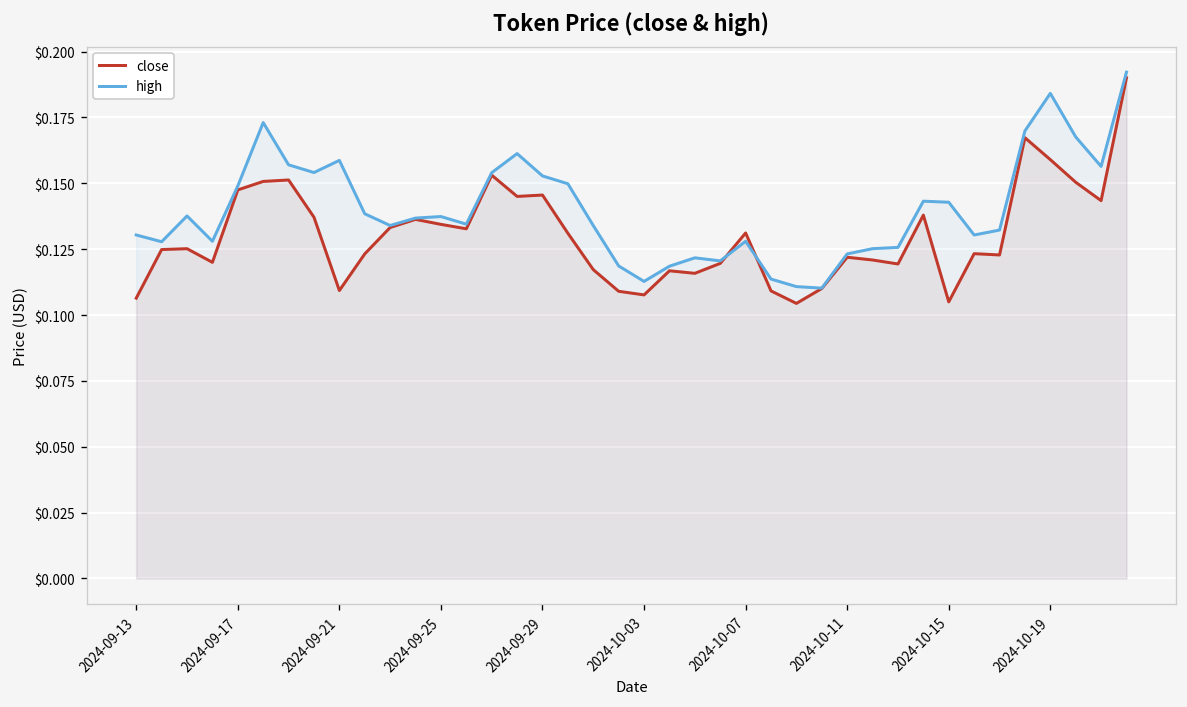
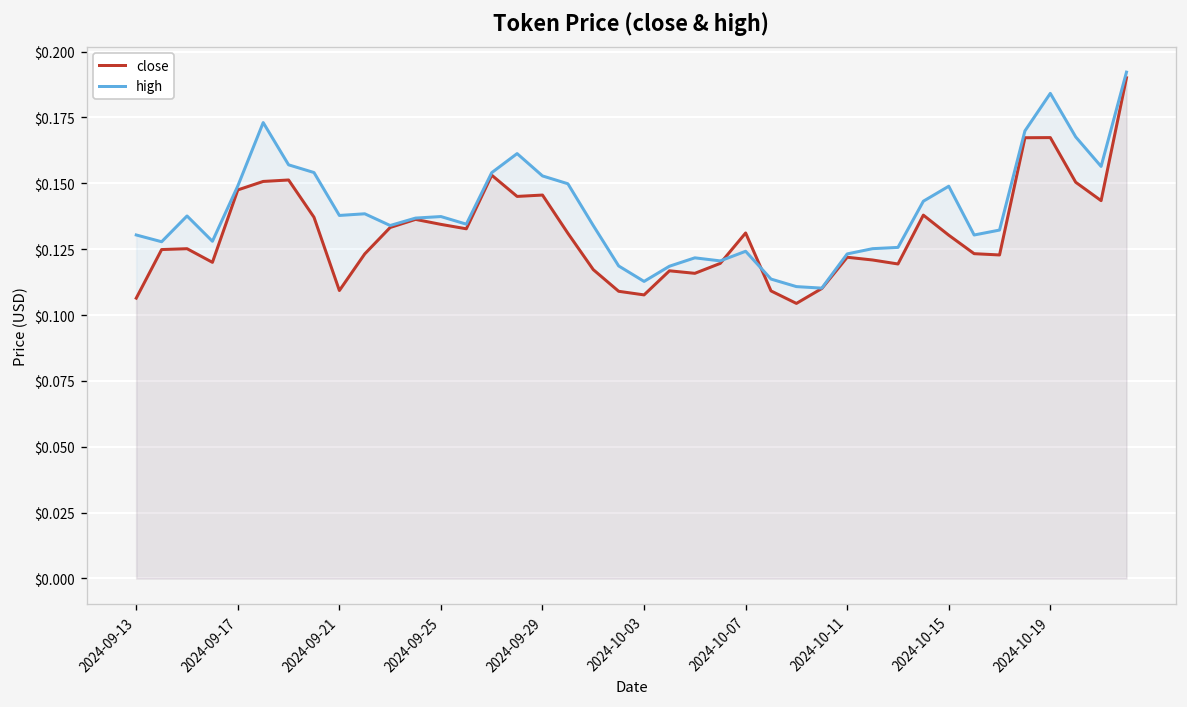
high, 2024-09-21: $0.159 -> $0.138
high, 2024-10-07: $0.128 -> $0.124
close, 2024-10-15: $0.105 -> $0.130
high, 2024-10-15: $0.143 -> $0.149
close, 2024-10-19: $0.159 -> $0.167
